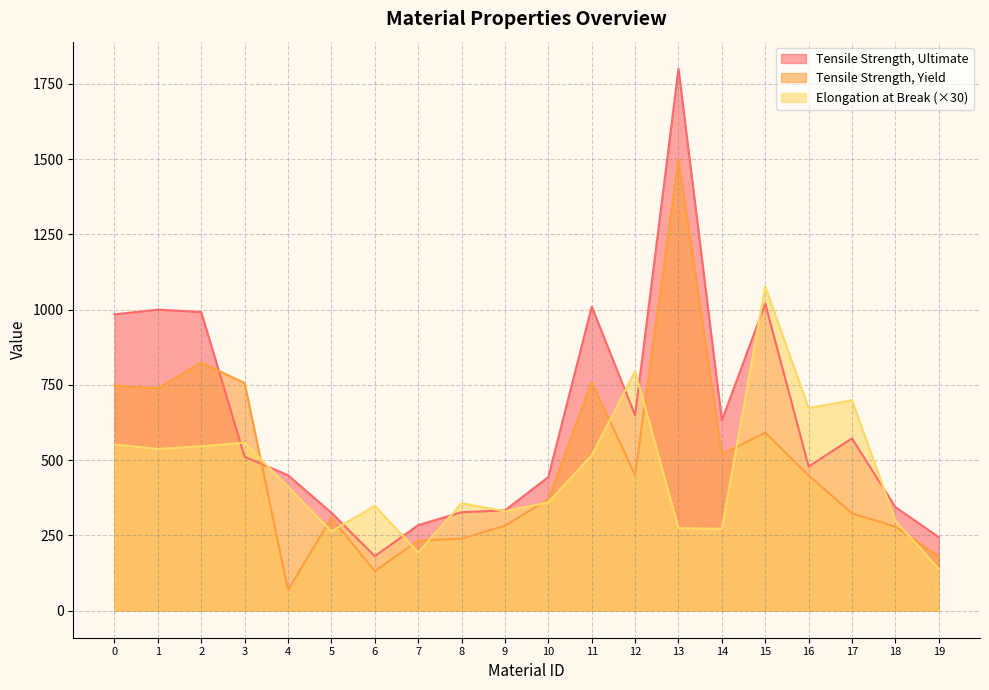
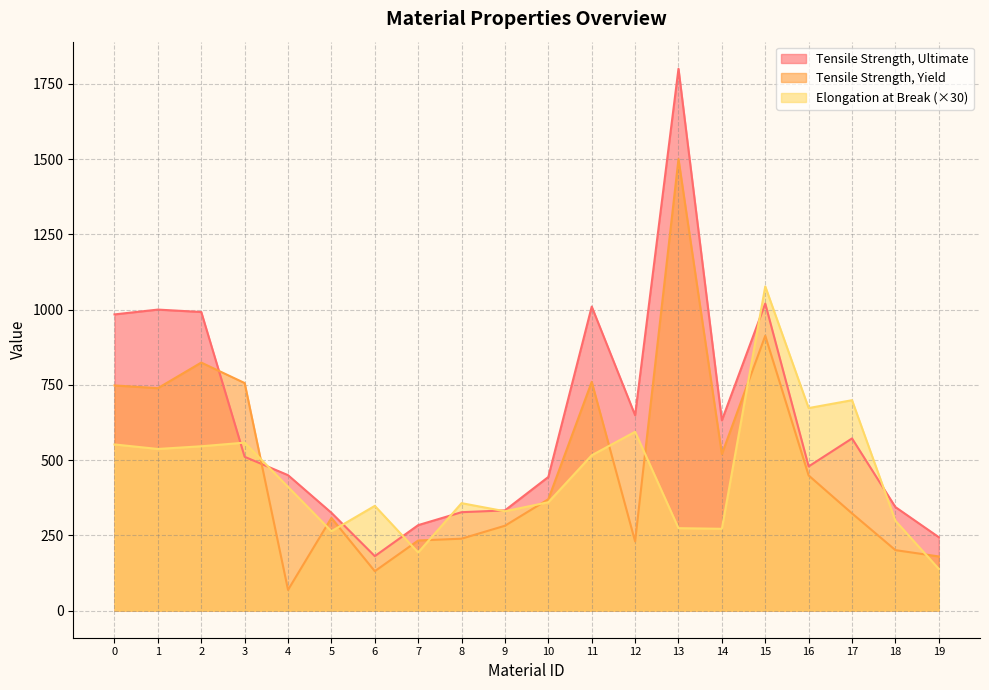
Tensile Strength, Yield, 12: 450 -> 230
Elongation at Break (×30), 12: 800 -> 590
Tensile Strength, Yield, 15: 590 -> 910
Tensile Strength, Yield, 18: 280 -> 200
